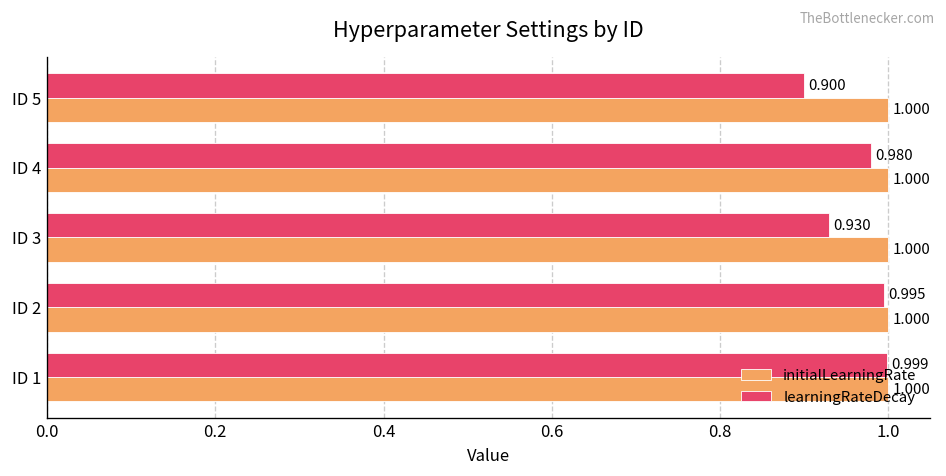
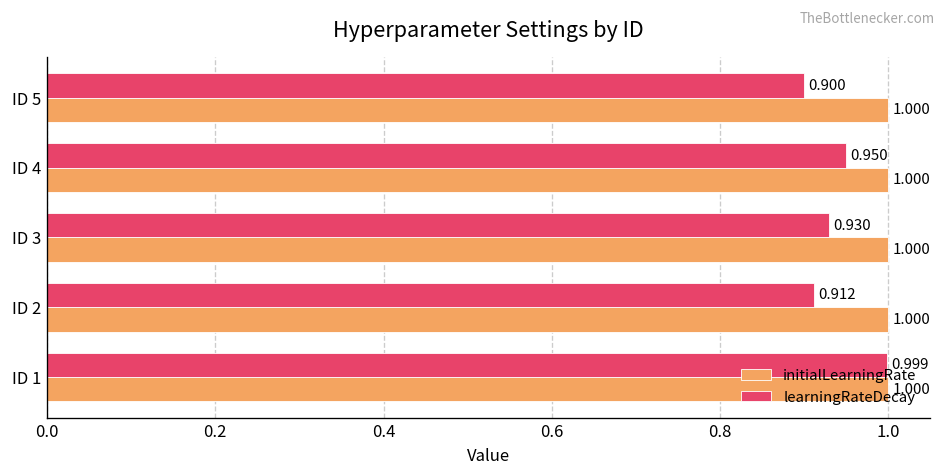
learningRateDecay, ID 4: 0.980 -> 0.950
learningRateDecay, ID 2: 0.995 -> 0.912
